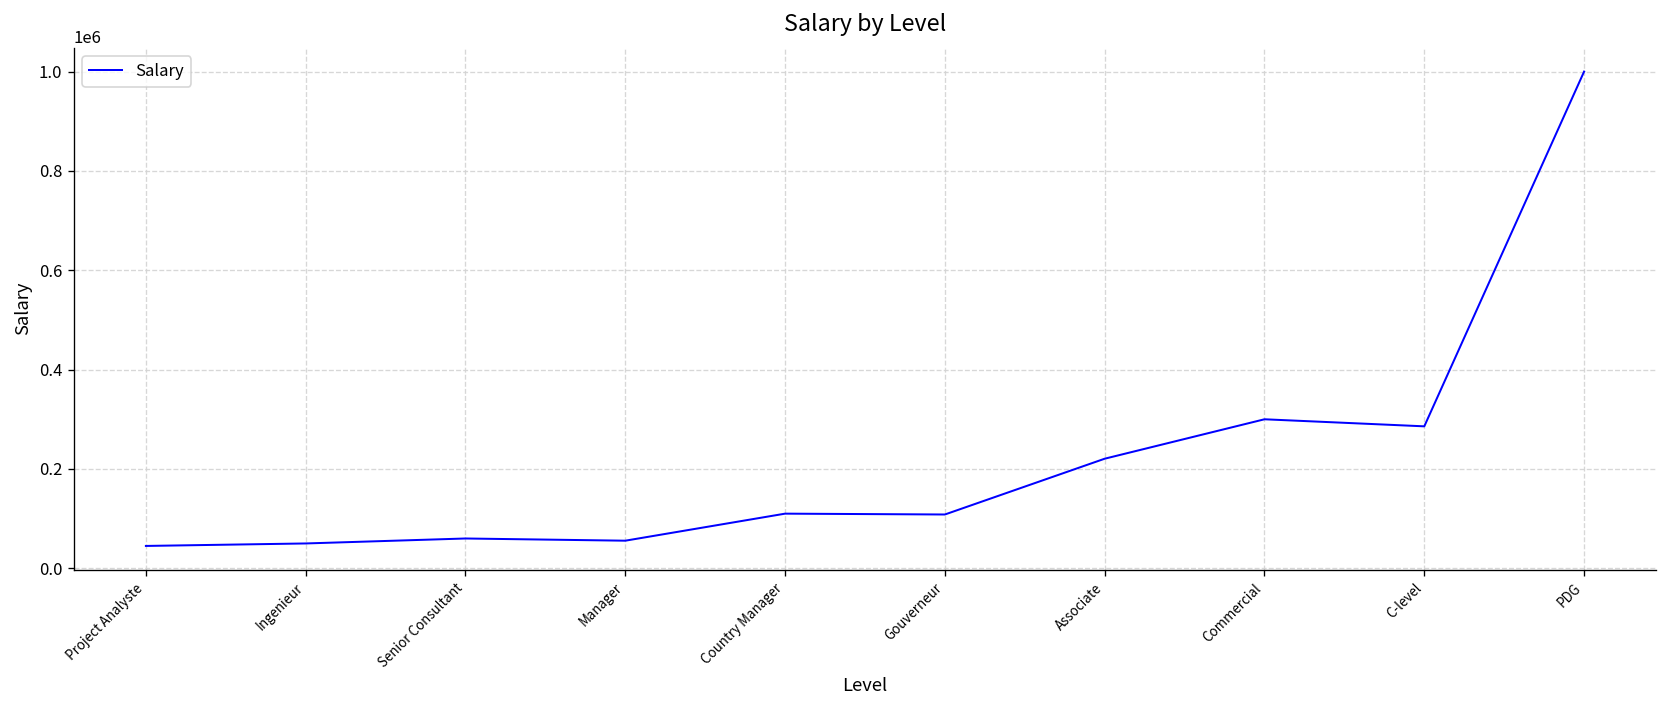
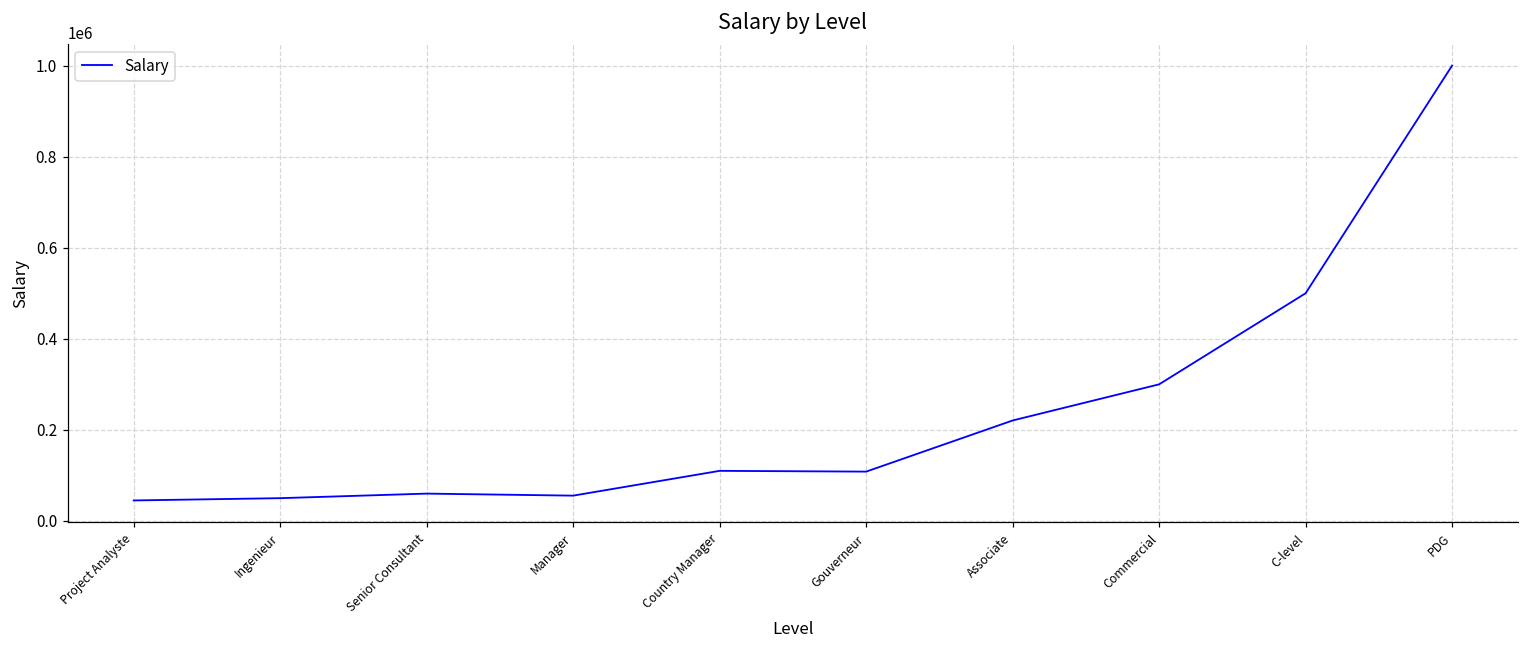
C-level: 290000 -> 500000
